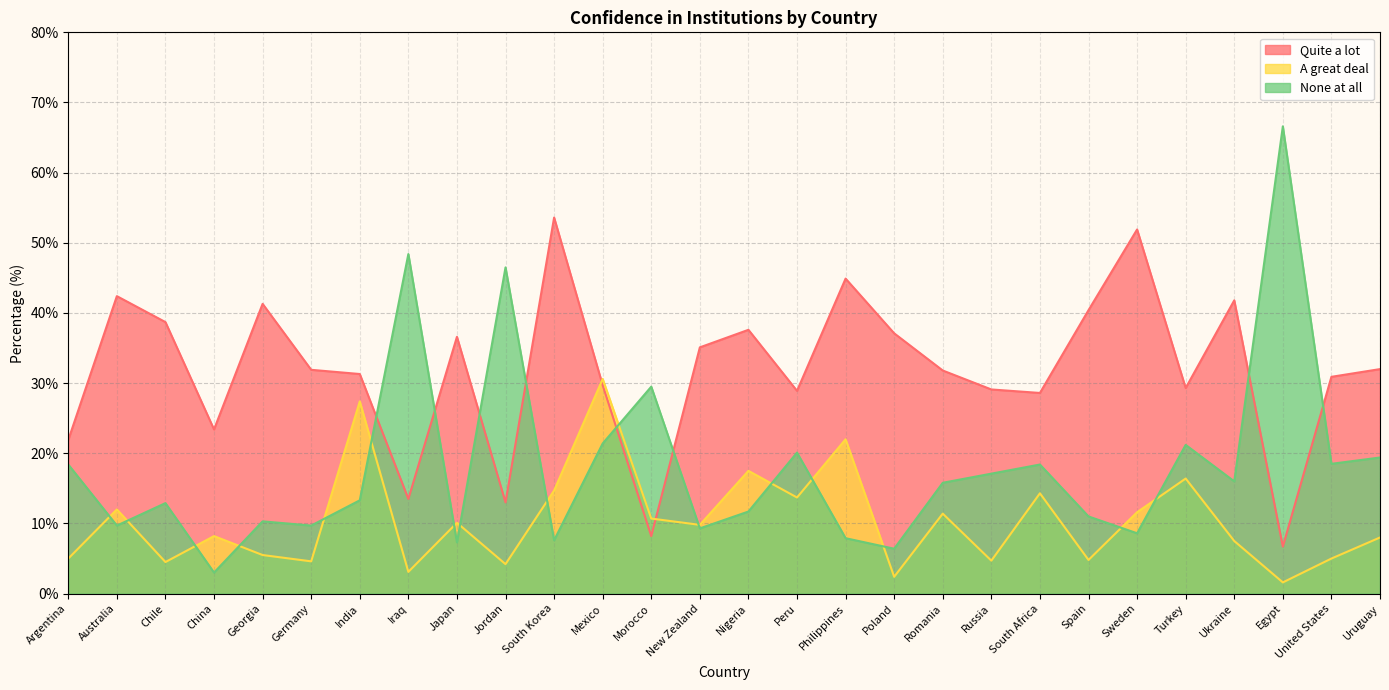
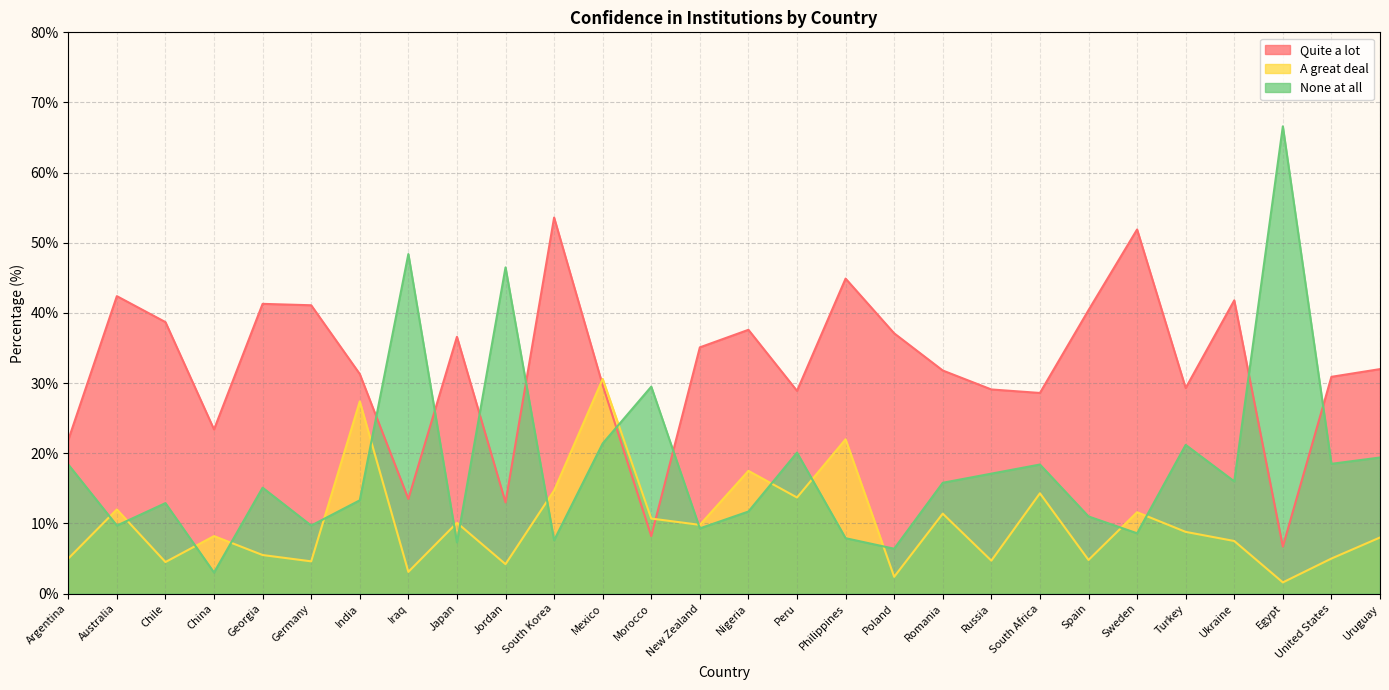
None at all, Georgia: 10% -> 15%
Quite a lot, Germany: 32% -> 41%
A great deal, Turkey: 16% -> 9%
